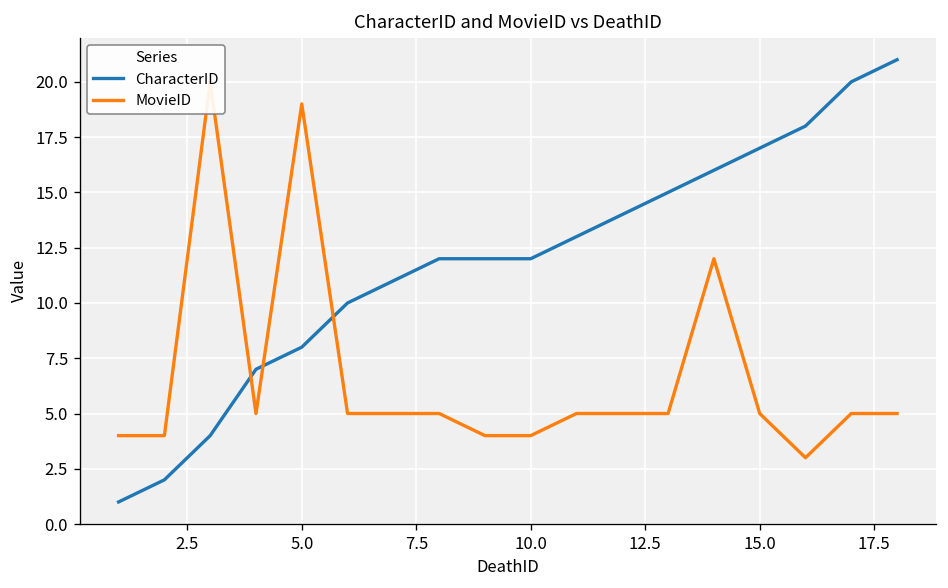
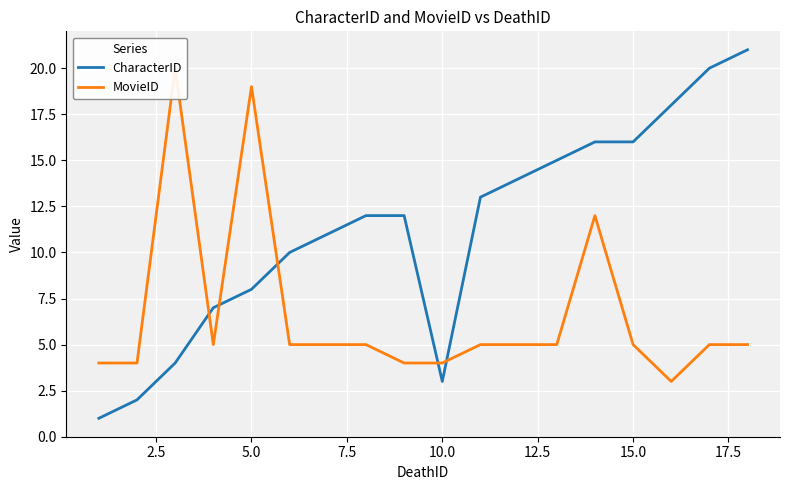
CharacterID, 10.0: 12 -> 3
CharacterID, 15.0: 17 -> 16
